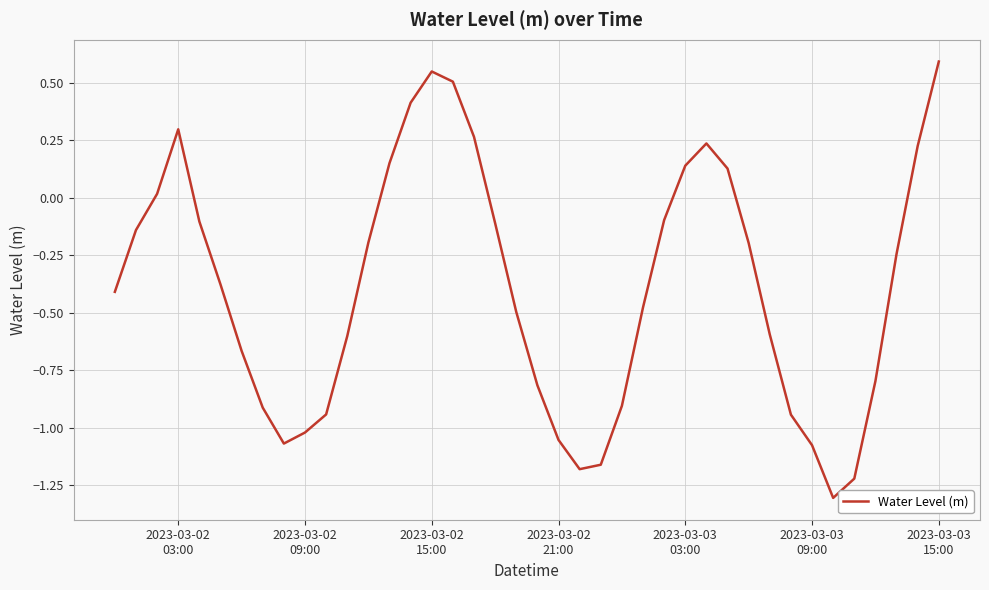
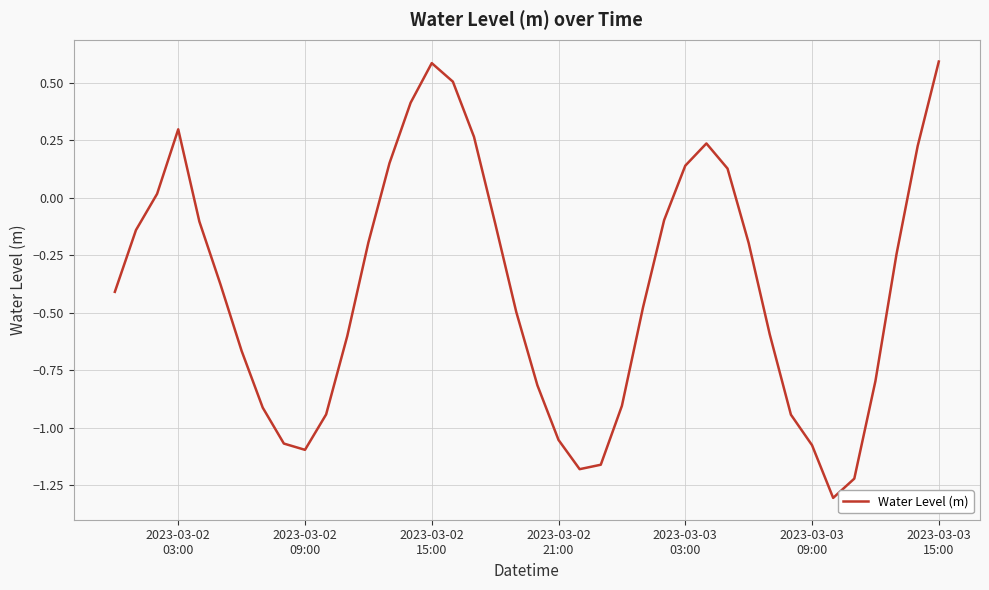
2023-03-02 09:00: -1.02 -> -1.10
2023-03-02 15:00: 0.55 -> 0.59
